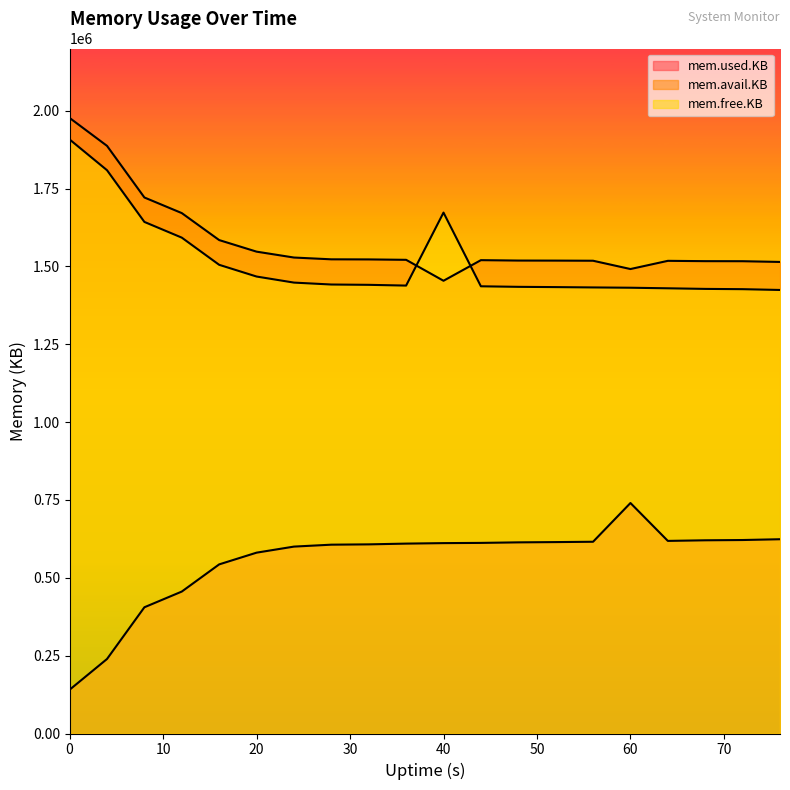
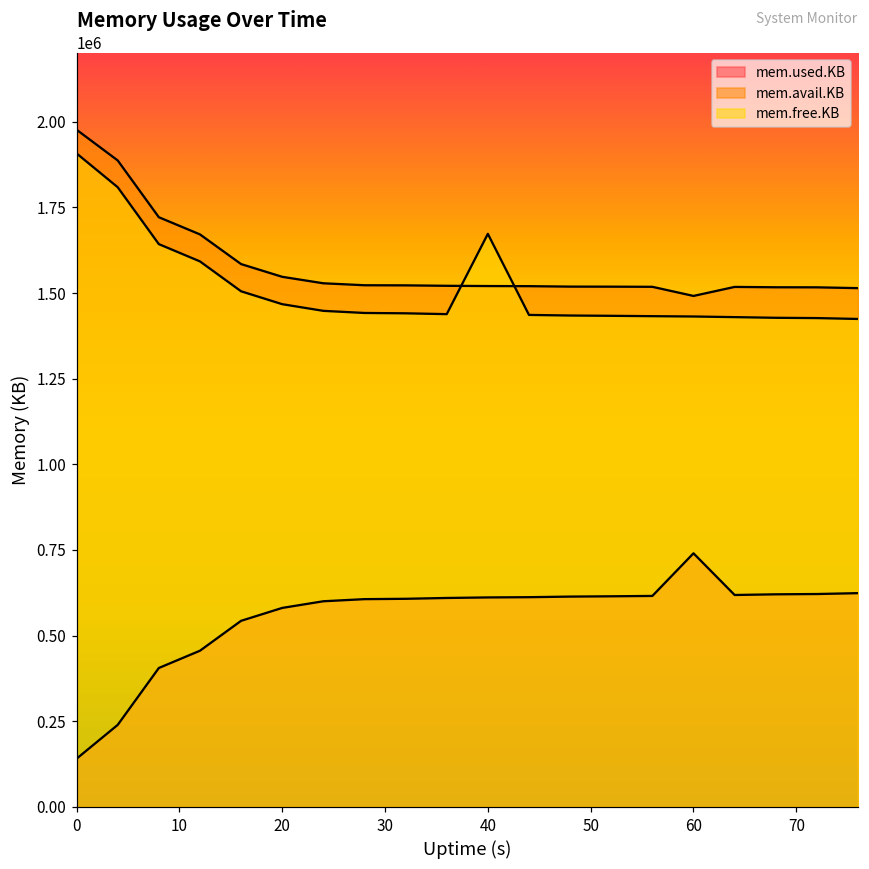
mem.avail.KB, 40: 1450000 -> 1520000
